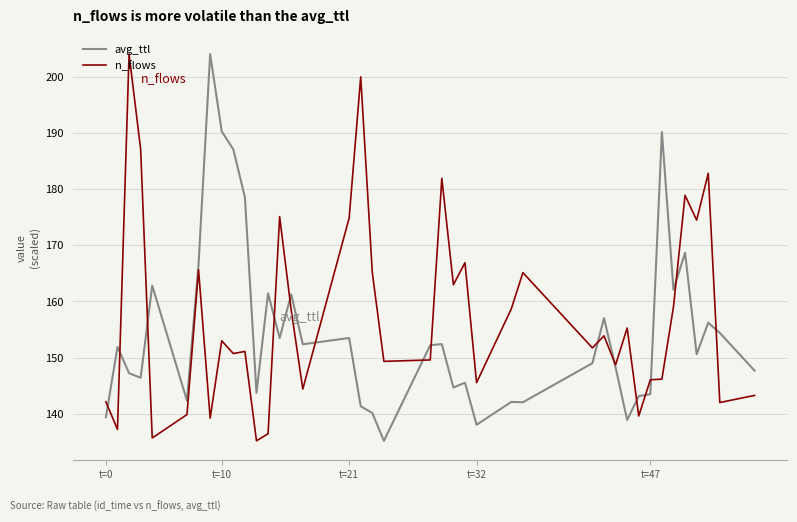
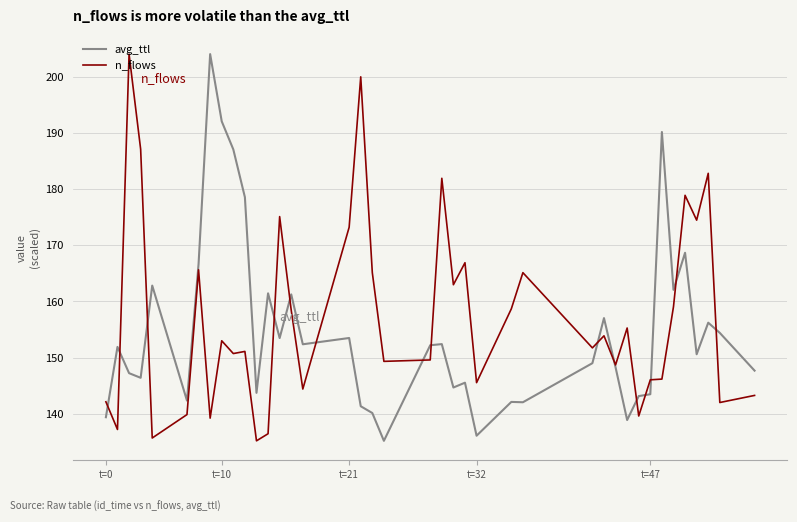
avg_ttl, t=10: 190 -> 192
n_flows, t=21: 175 -> 173
avg_ttl, t=32: 138 -> 136
